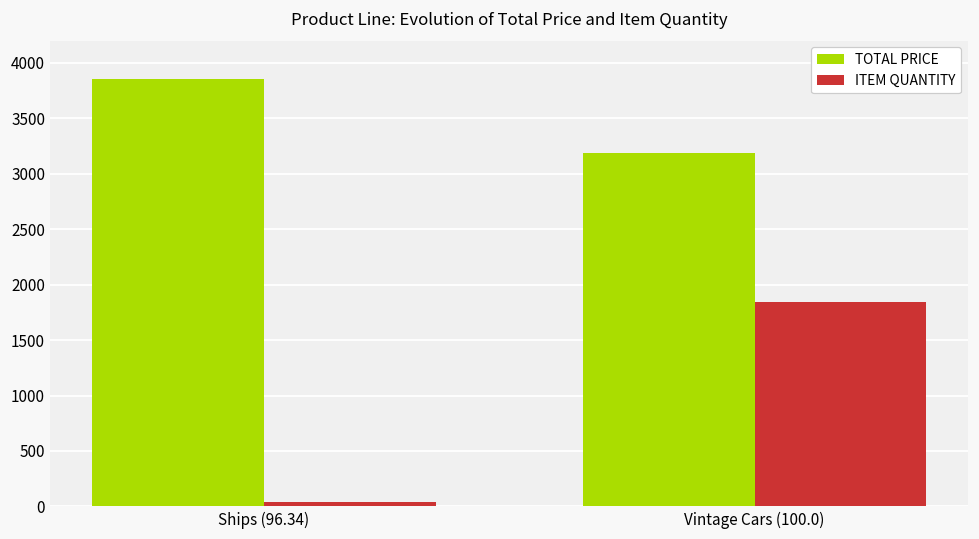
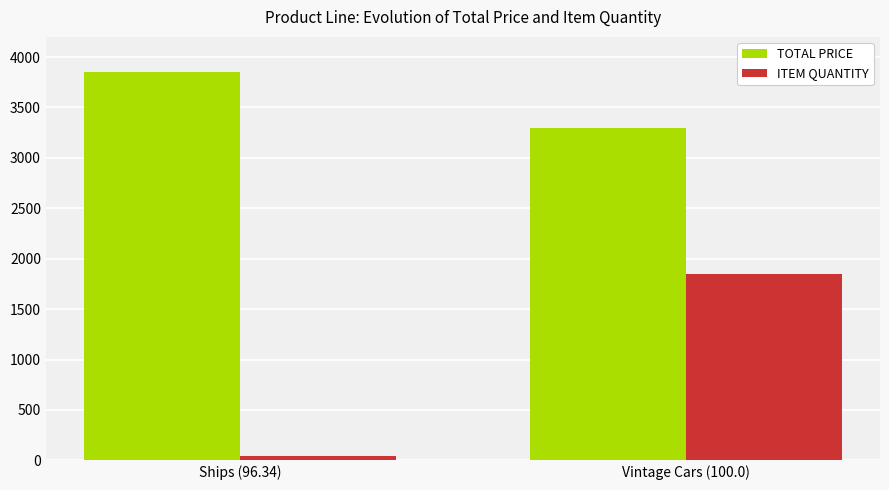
TOTAL PRICE, Vintage Cars (100.0): 3190 -> 3300
